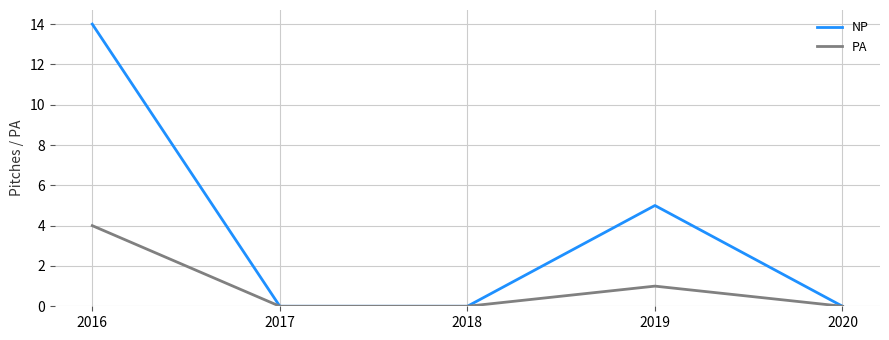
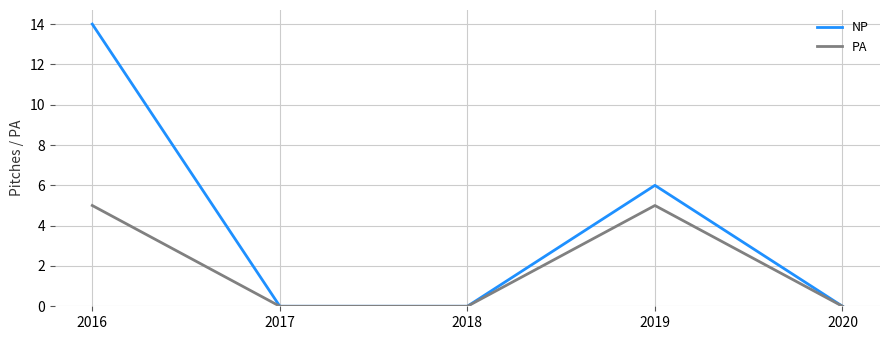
PA, 2016: 4 -> 5
NP, 2019: 5 -> 6
PA, 2019: 1 -> 5
